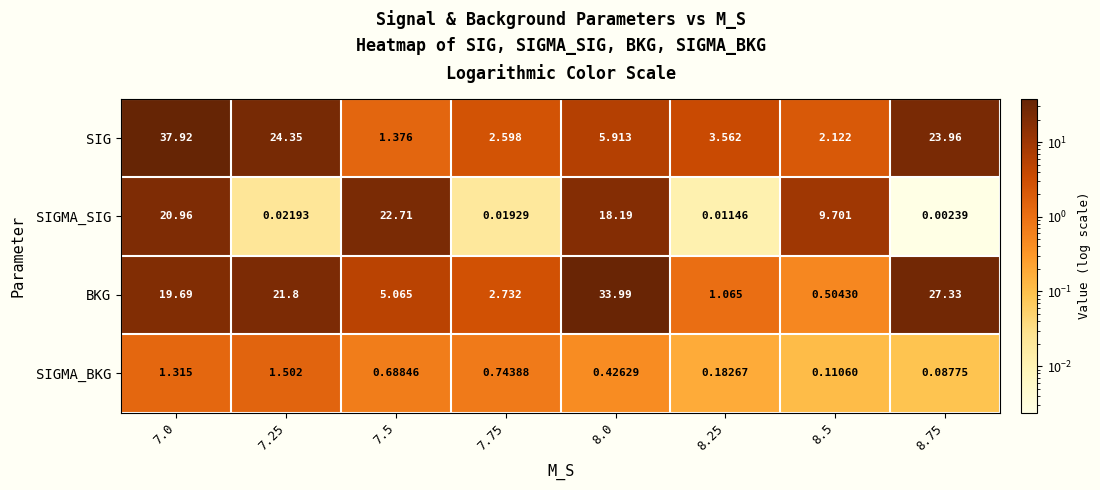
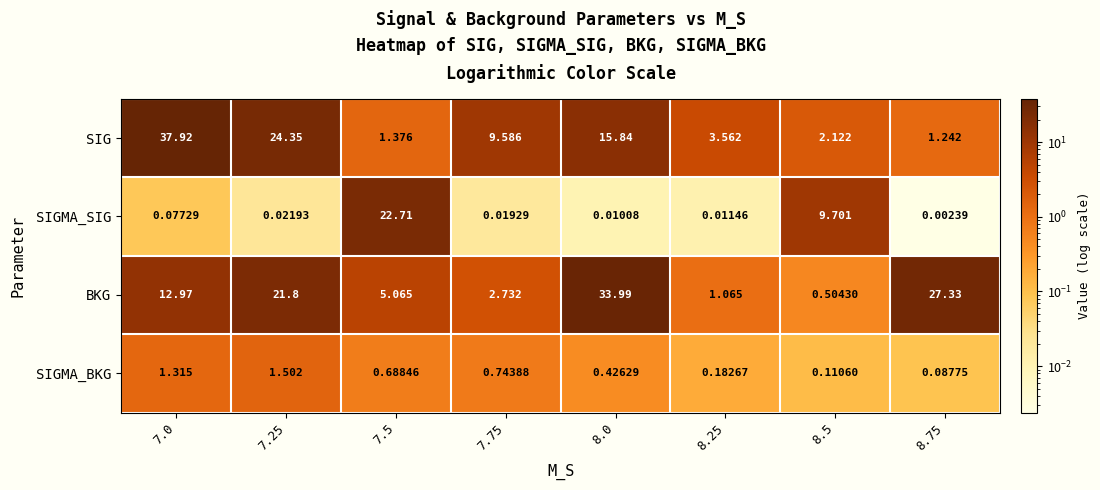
SIG, 7.75: 2.598 -> 9.586
SIG, 8.0: 5.913 -> 15.84
SIG, 8.75: 23.96 -> 1.242
SIGMA_SIG, 7.0: 20.96 -> 0.07729
SIGMA_SIG, 8.0: 18.19 -> 0.01008
BKG, 7.0: 19.69 -> 12.97
